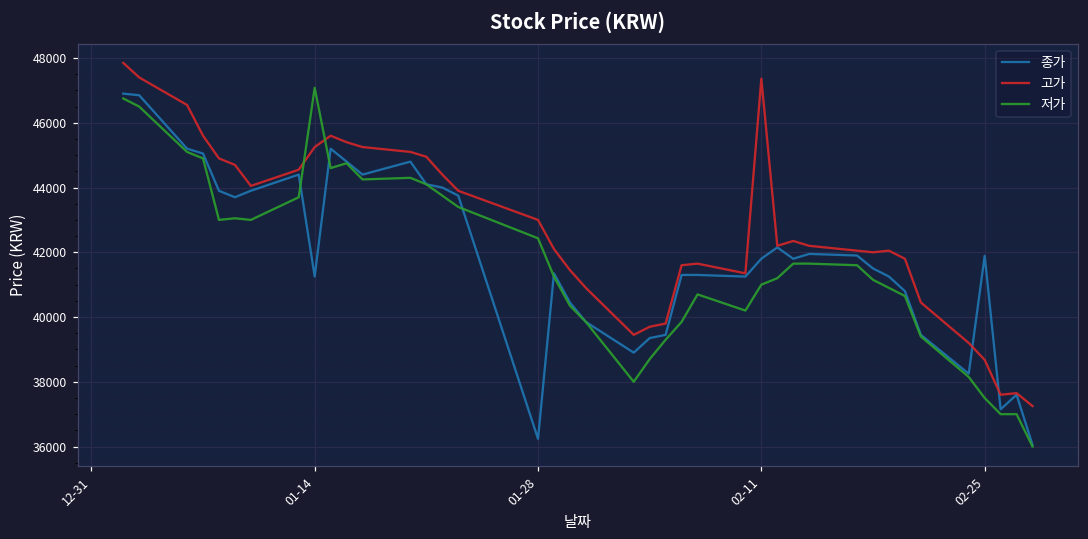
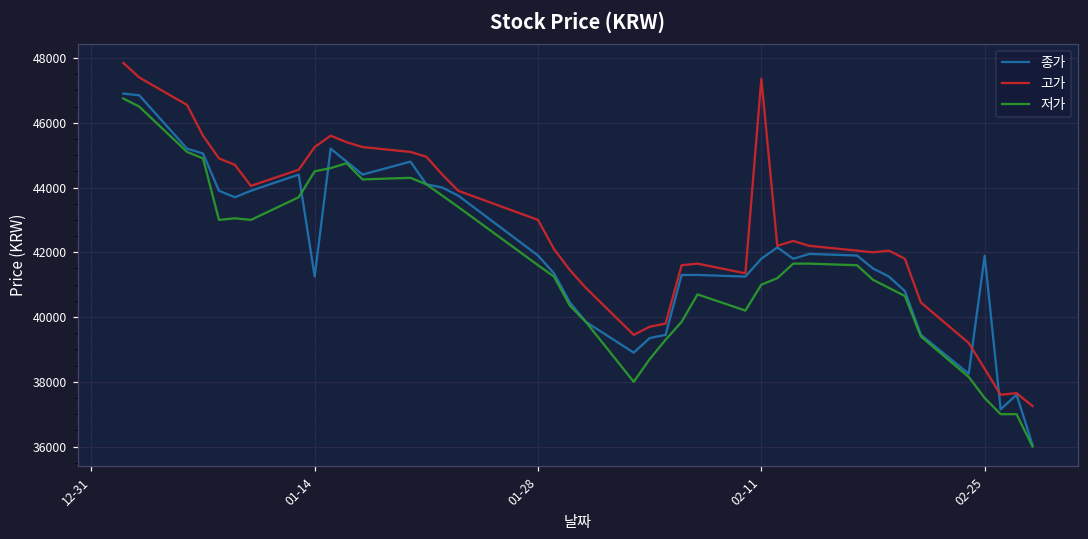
저가, 01-14: 47100 -> 44500
종가, 01-28: 36200 -> 41900
저가, 01-28: 42400 -> 41600
고가, 02-25: 38700 -> 38400
